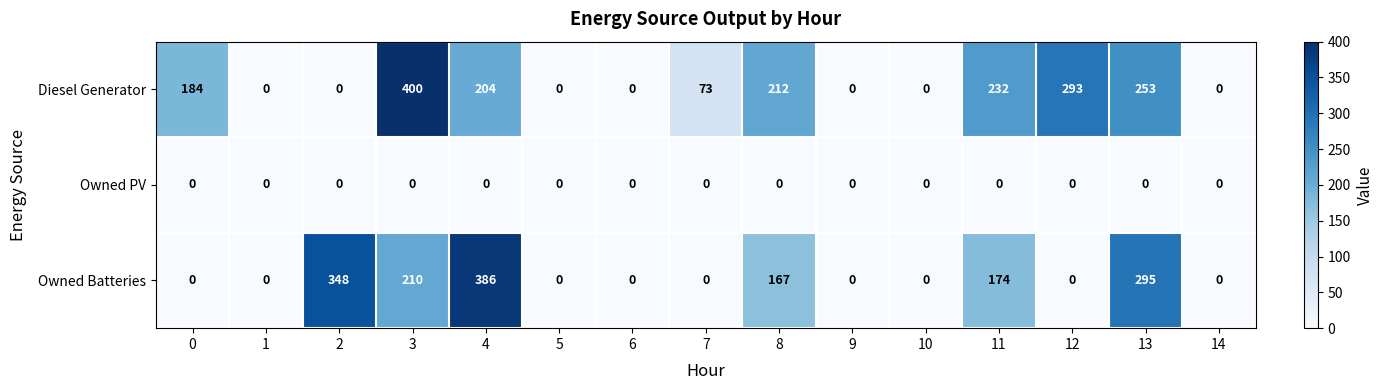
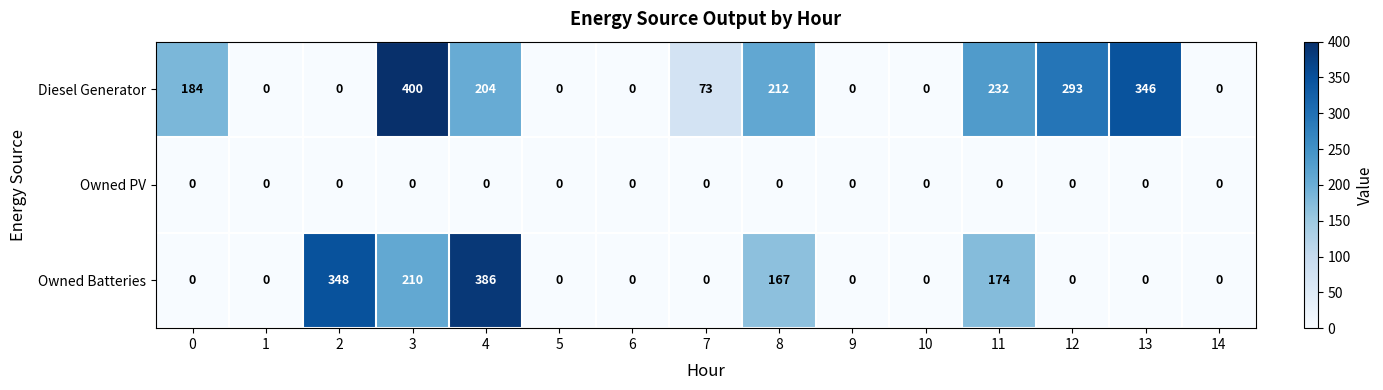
Diesel Generator, 13: 253 -> 346
Owned Batteries, 13: 295 -> 0
